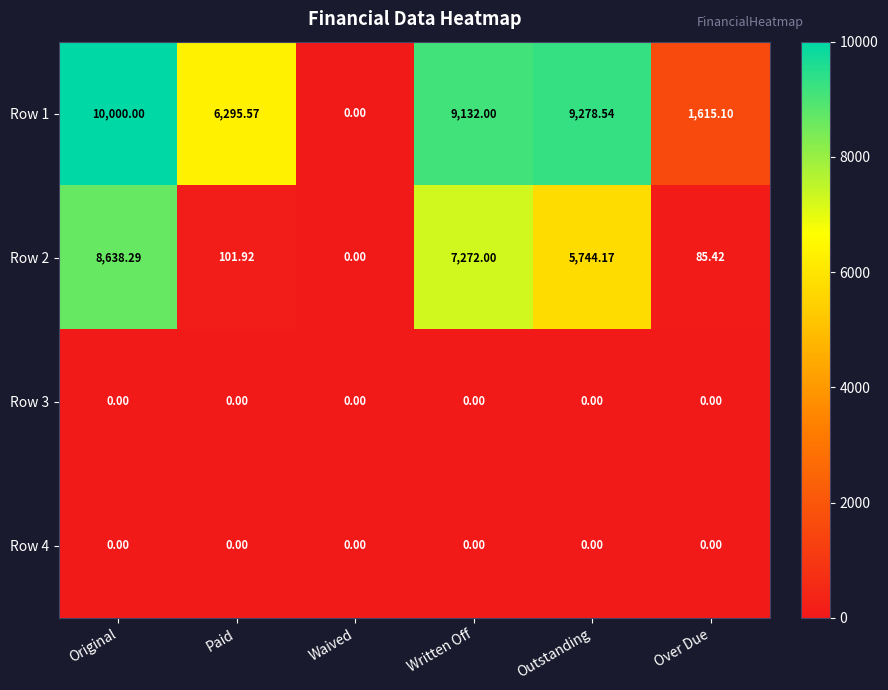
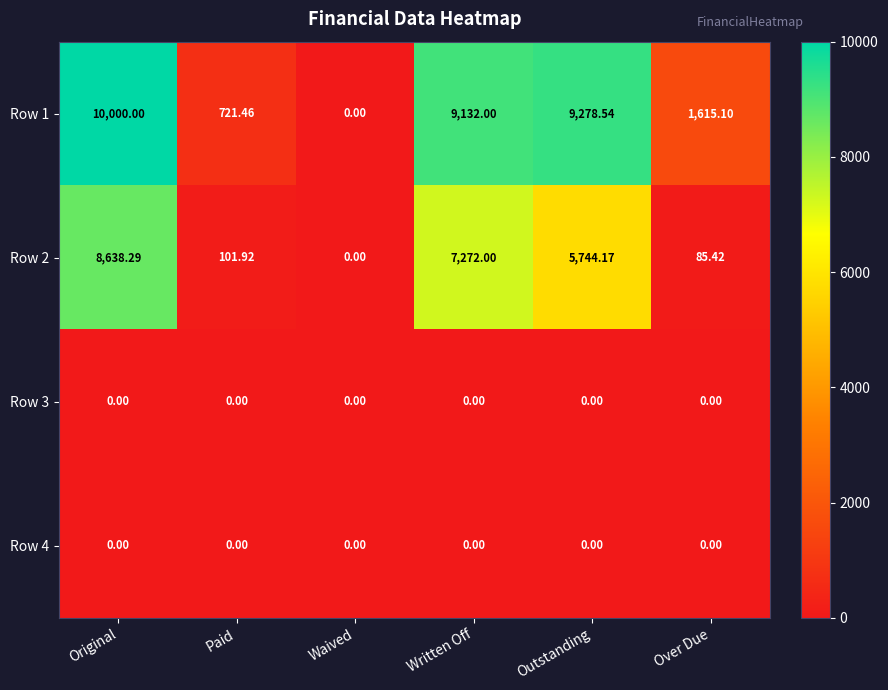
Row 1, Paid: 6,295.57 -> 721.46
